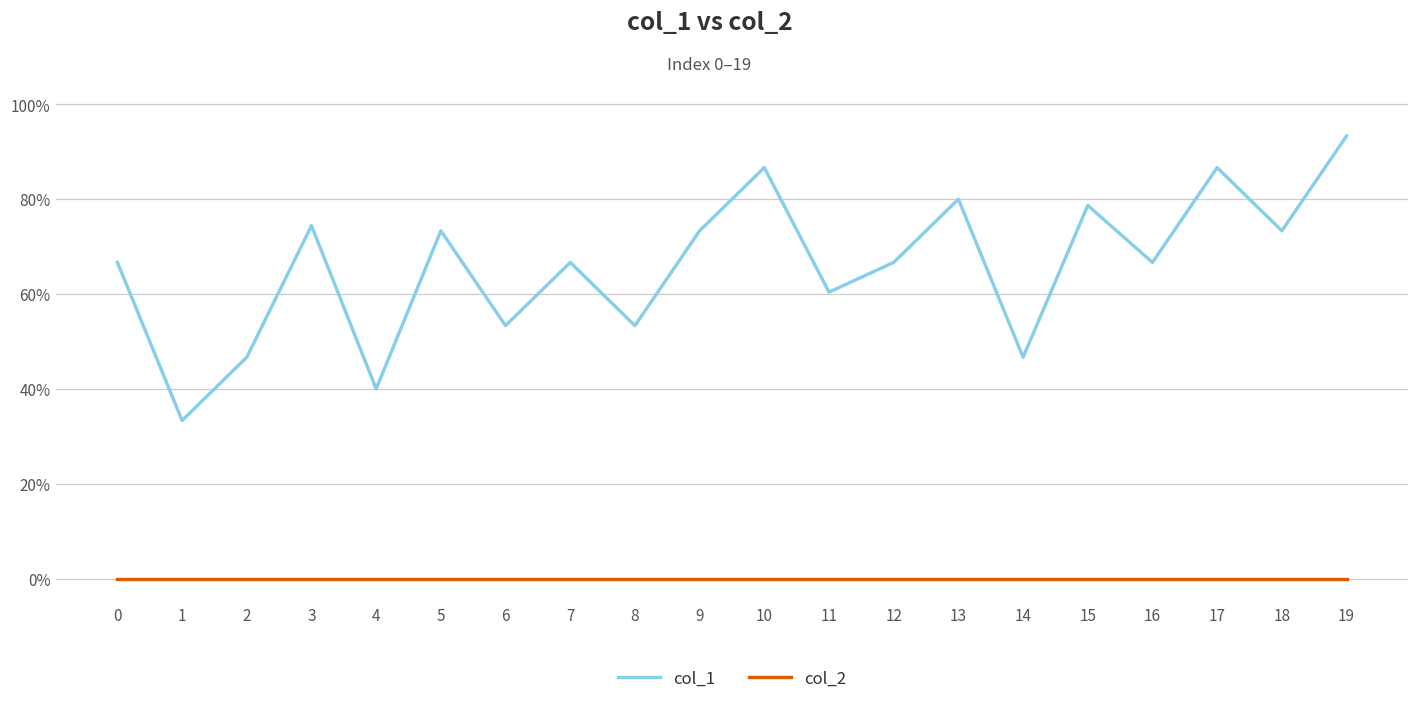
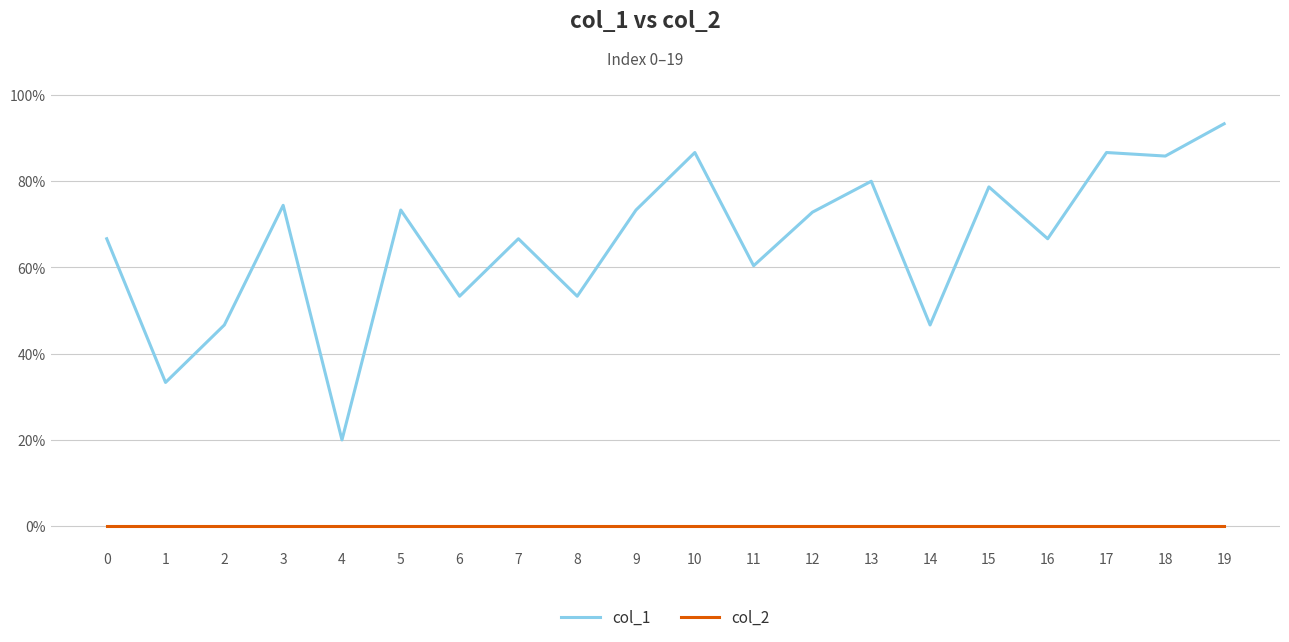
col_1, 4: 40% -> 20%
col_1, 12: 67% -> 73%
col_1, 18: 73% -> 86%
